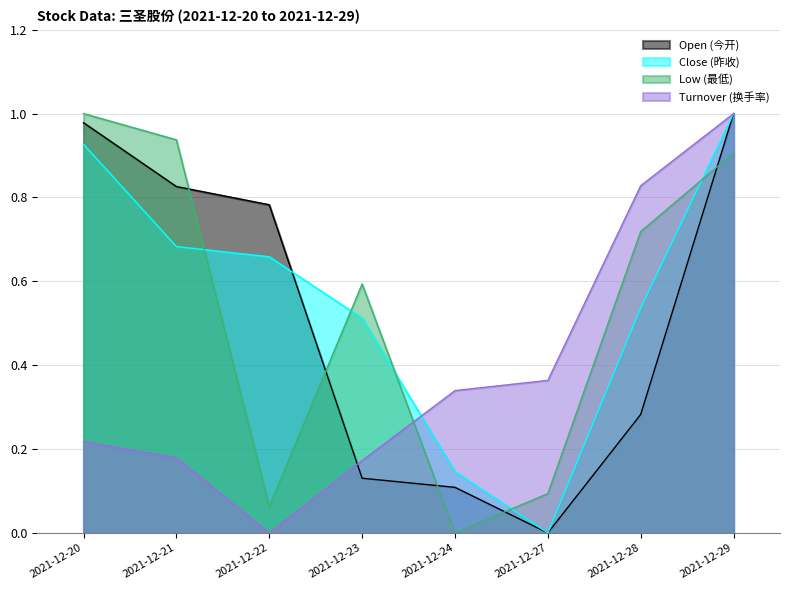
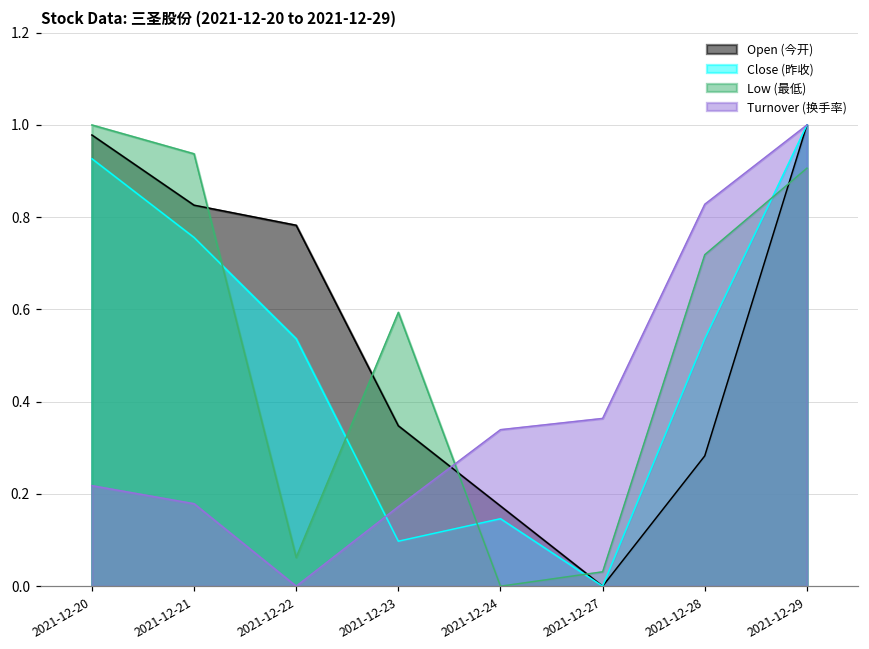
Close (昨收), 2021-12-21: 0.68 -> 0.76
Close (昨收), 2021-12-22: 0.66 -> 0.54
Open (今开), 2021-12-23: 0.13 -> 0.35
Close (昨收), 2021-12-23: 0.51 -> 0.10
Open (今开), 2021-12-24: 0.11 -> 0.17
Low (最低), 2021-12-27: 0.09 -> 0.03
